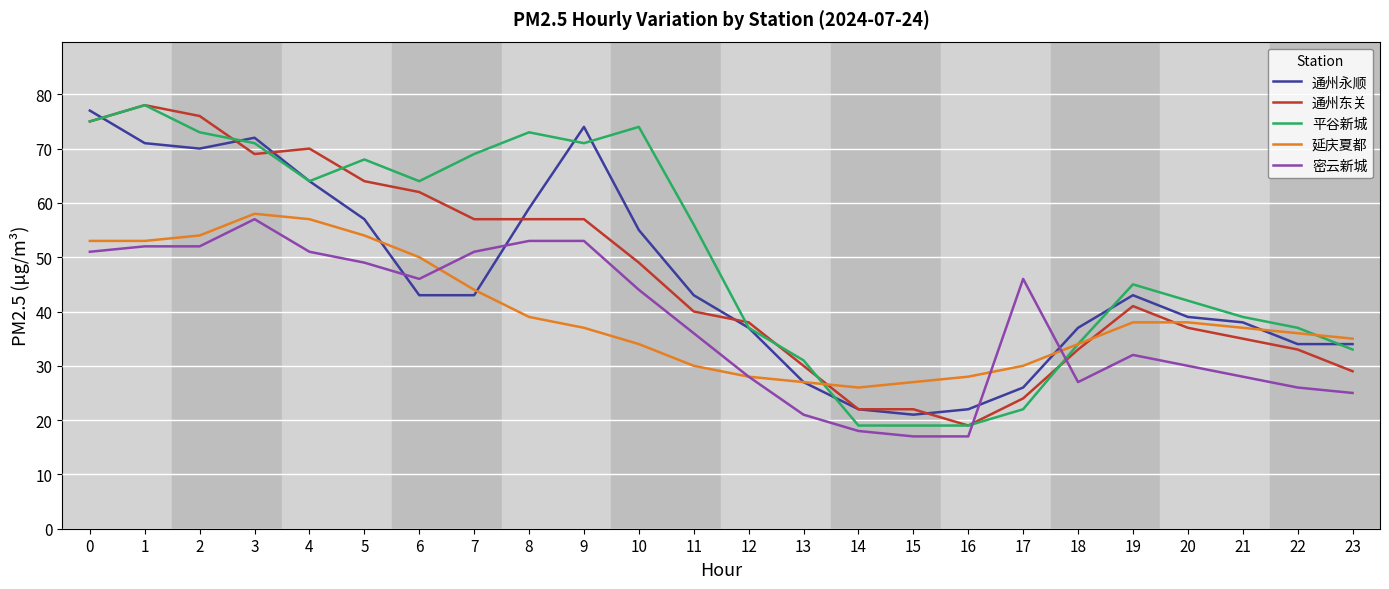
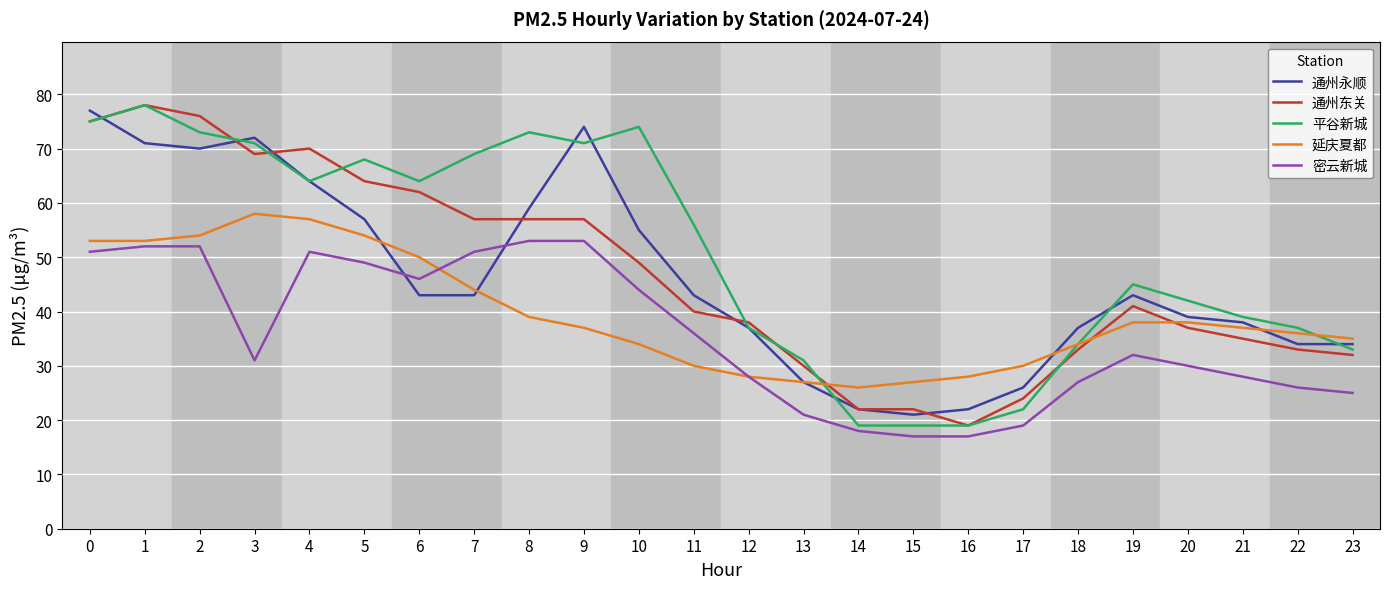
密云新城, 3: 57 -> 31
密云新城, 17: 46 -> 19
通州东关, 23: 29 -> 32
